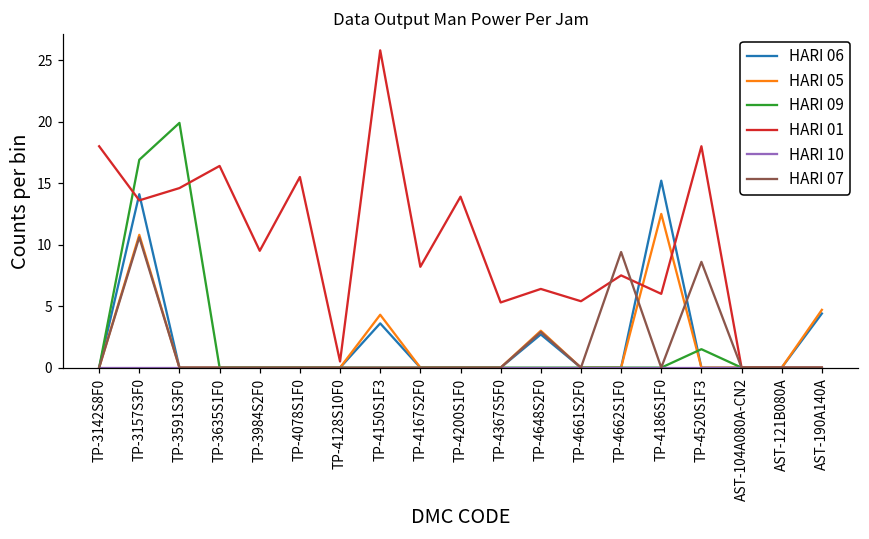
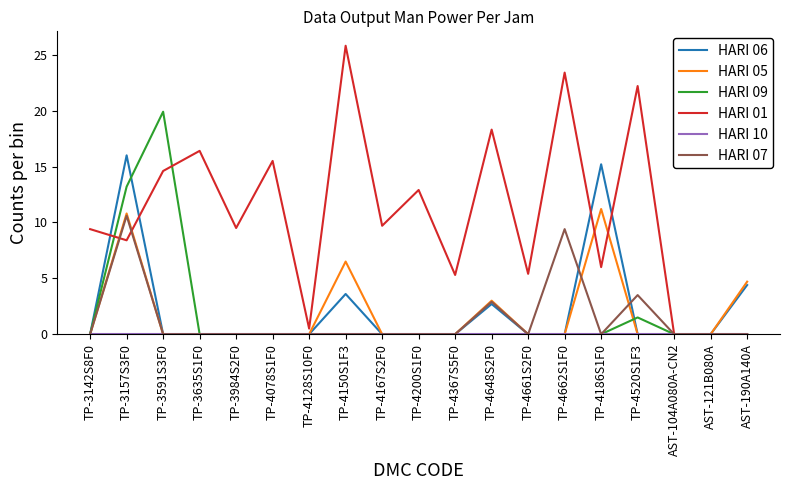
HARI 01, TP-3142S8F0: 18.0 -> 9.4
HARI 06, TP-3157S3F0: 14.1 -> 16.0
HARI 09, TP-3157S3F0: 16.9 -> 13.2
HARI 01, TP-3157S3F0: 13.6 -> 8.4
HARI 05, TP-4150S1F3: 4.3 -> 6.5
HARI 01, TP-4167S2F0: 8.2 -> 9.7
HARI 01, TP-4200S1F0: 13.9 -> 12.9
HARI 01, TP-4648S2F0: 6.4 -> 18.3
HARI 01, TP-4662S1F0: 7.5 -> 23.4
HARI 05, TP-4186S1F0: 12.5 -> 11.2
HARI 01, TP-4520S1F3: 18.0 -> 22.2
HARI 07, TP-4520S1F3: 8.6 -> 3.5
